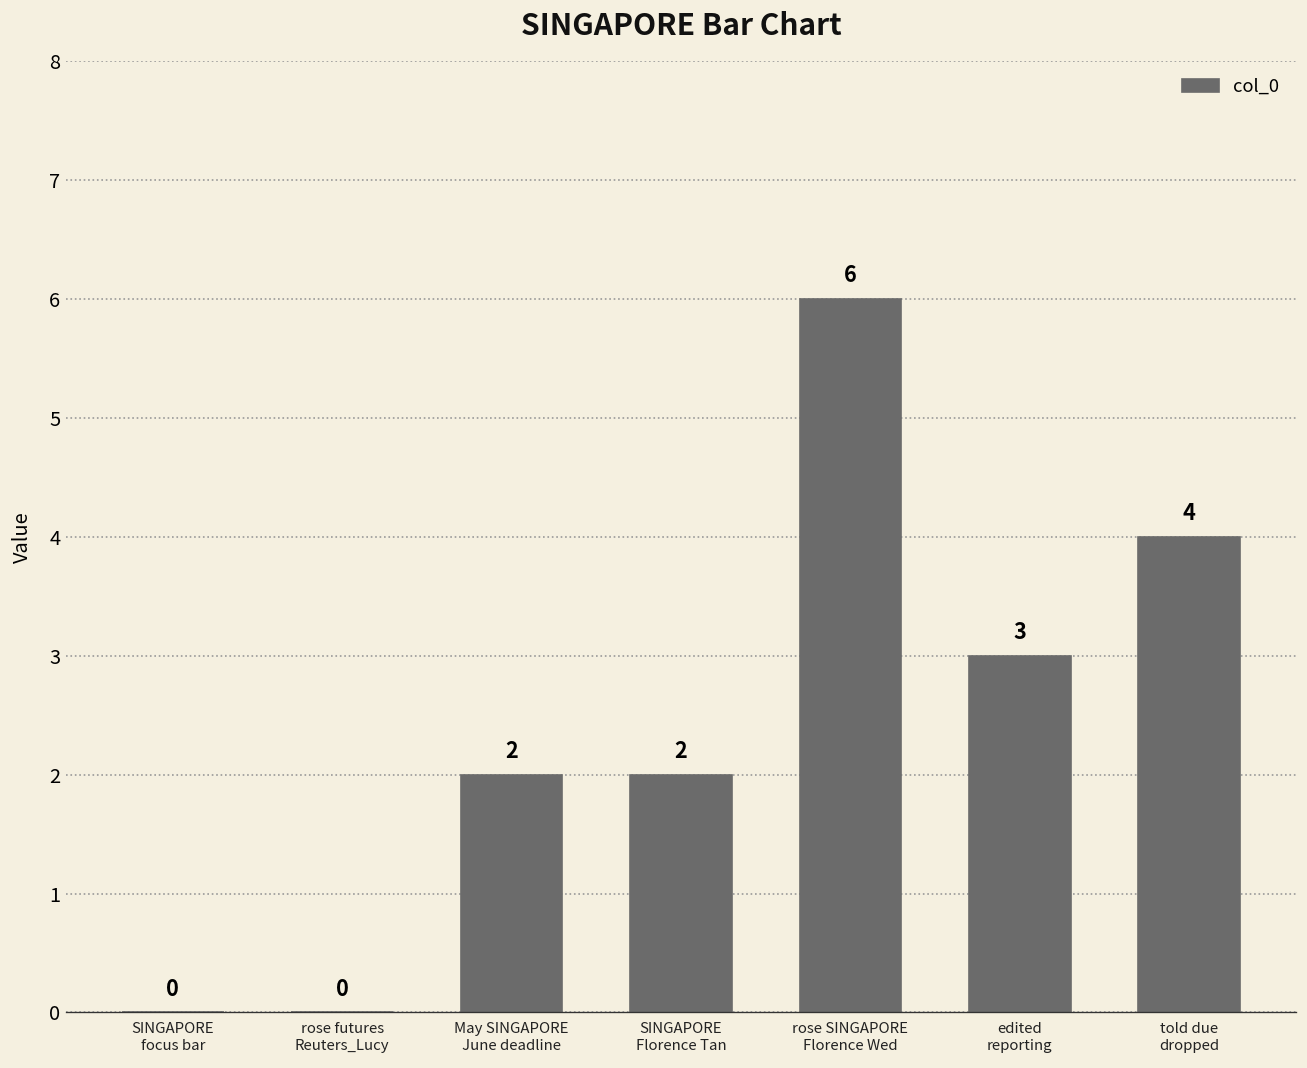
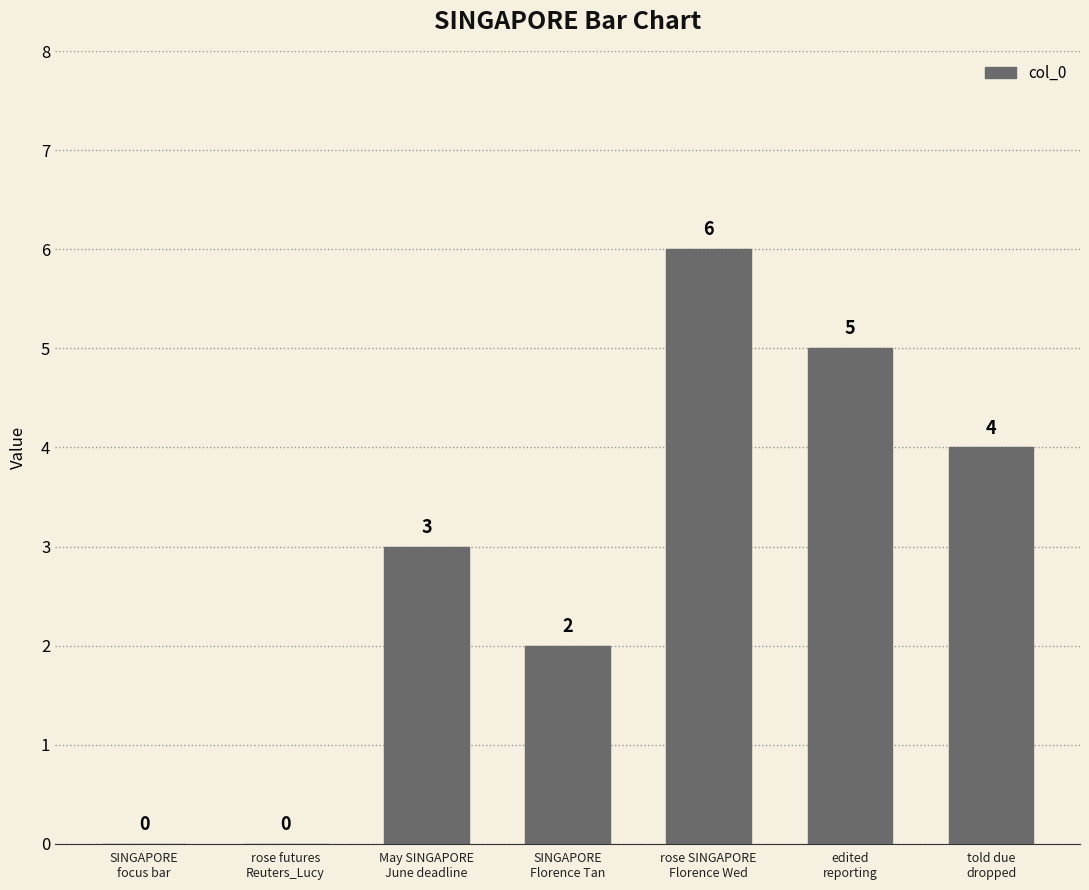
May SINGAPORE June deadline: 2 -> 3
edited reporting: 3 -> 5
